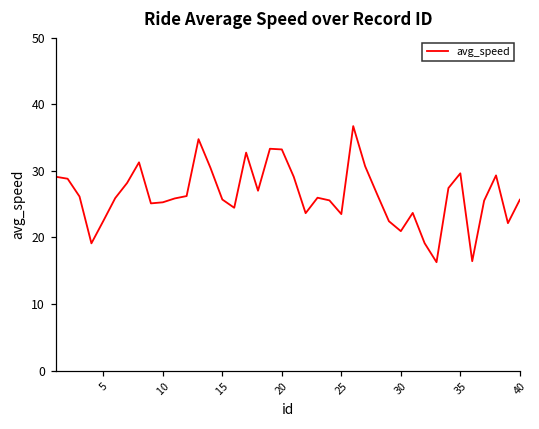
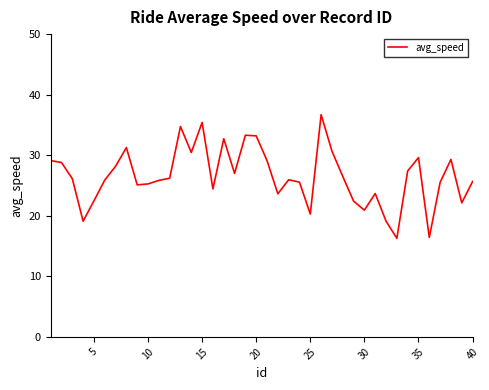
15: 26 -> 35
25: 23 -> 20
